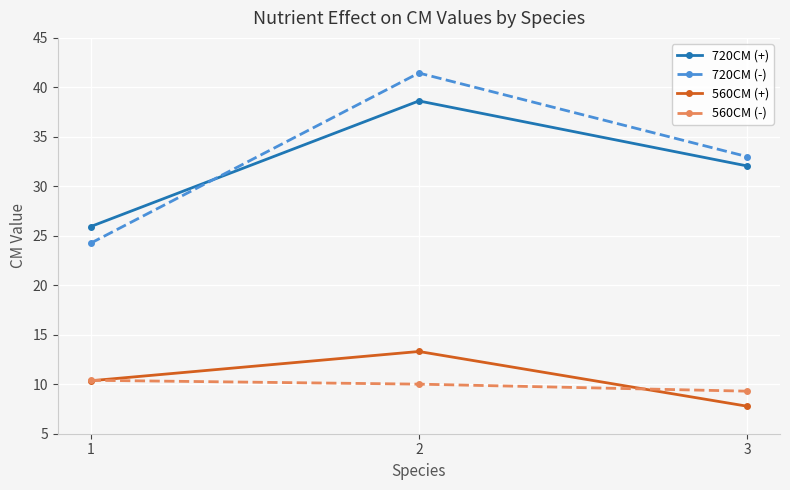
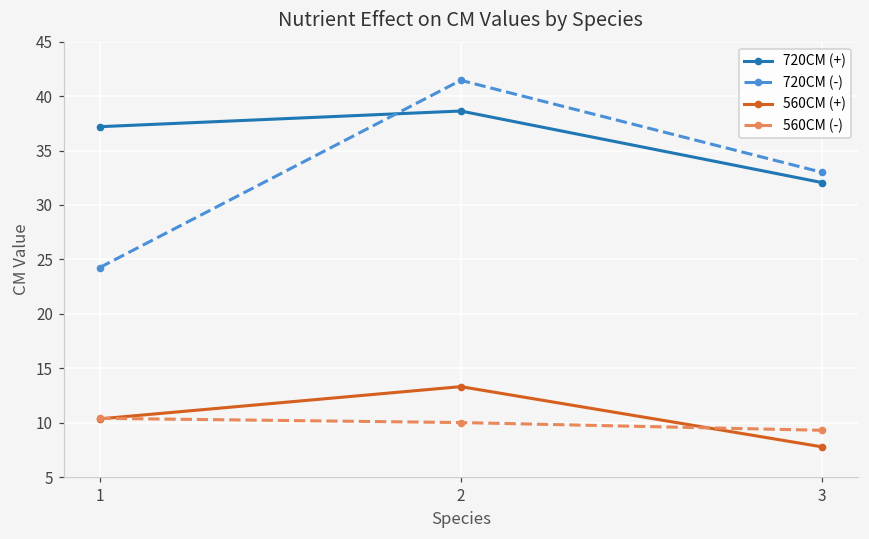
720CM (+), 1: 26 -> 37
